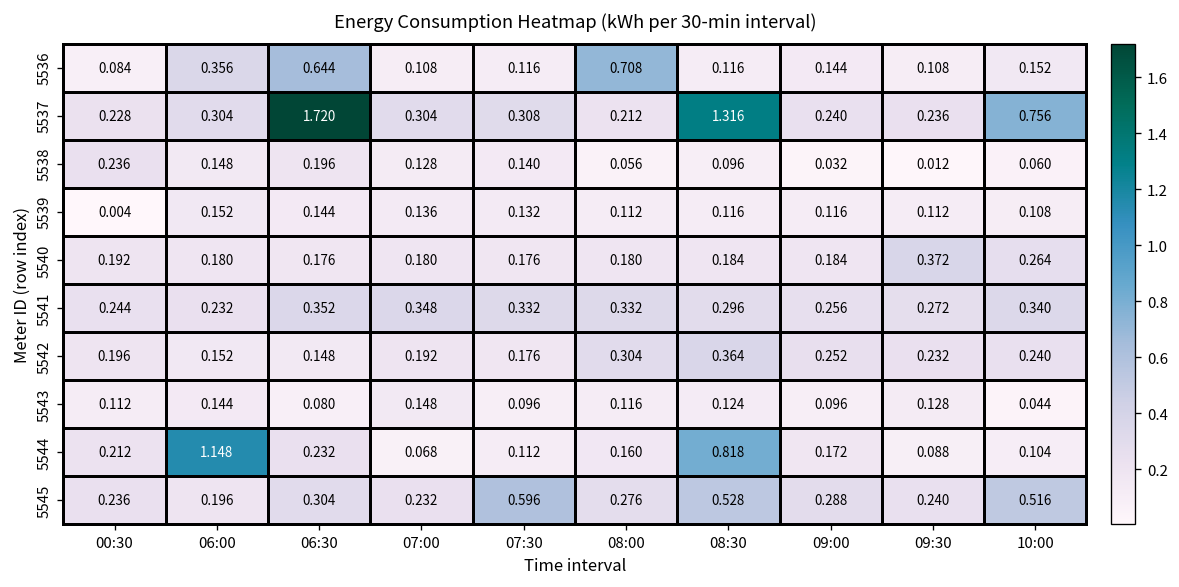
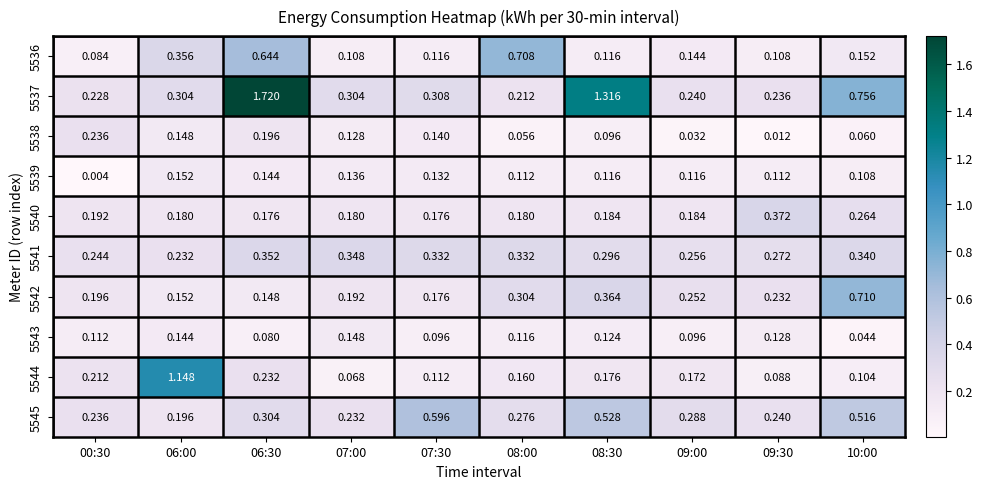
5542, 10:00: 0.240 -> 0.710
5544, 08:30: 0.818 -> 0.176
